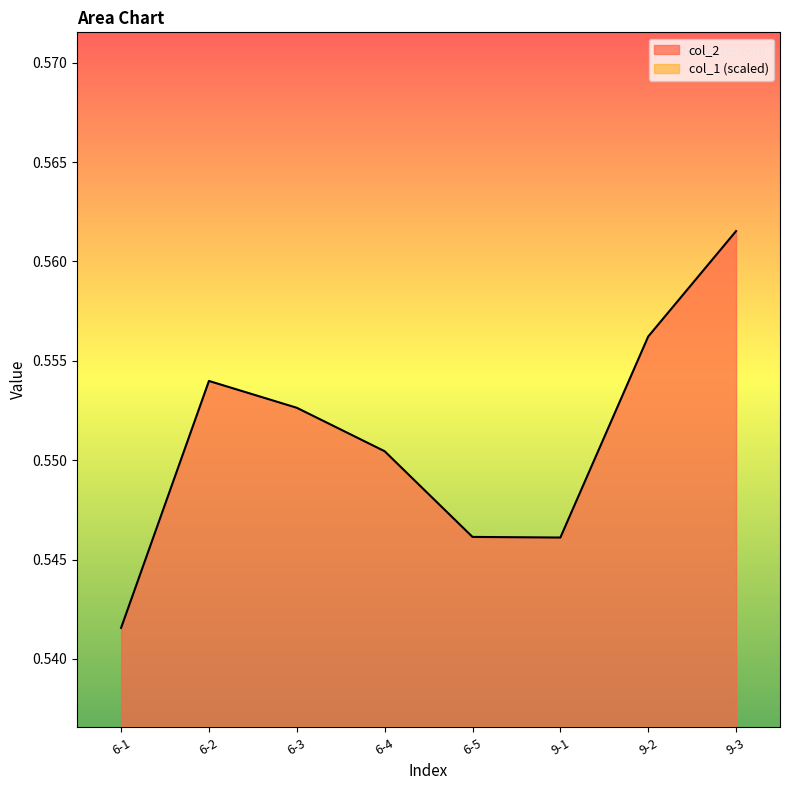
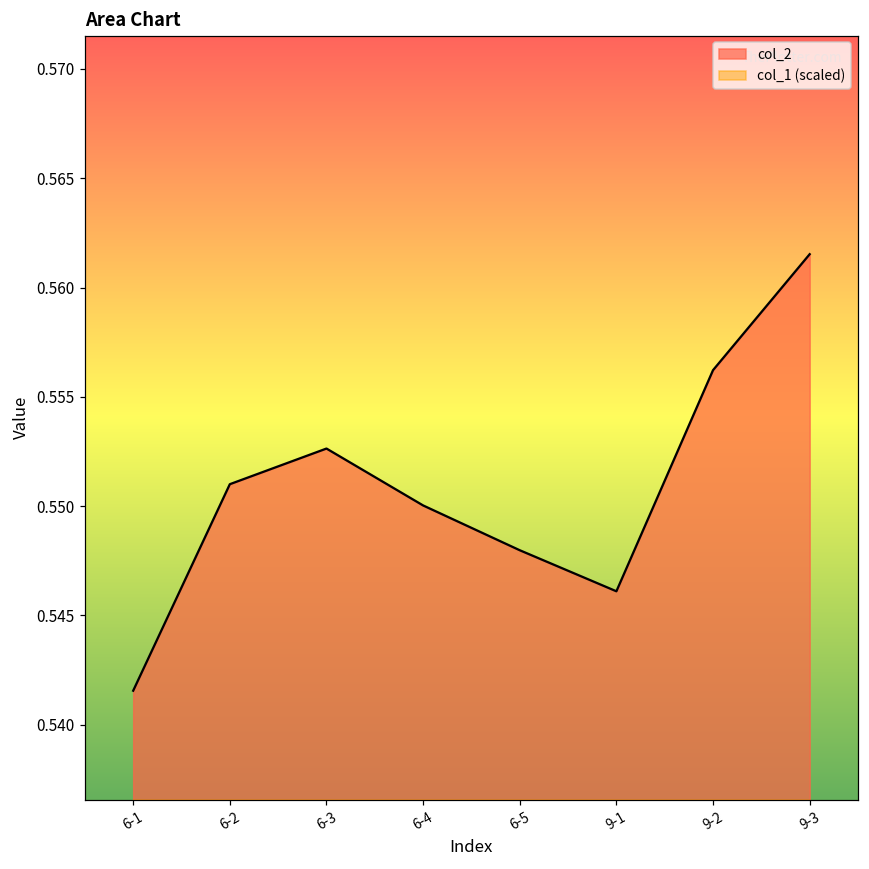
col_2, 6-2: 0.5540 -> 0.5510
col_2, 6-4: 0.5504 -> 0.5500
col_2, 6-5: 0.5461 -> 0.5480
